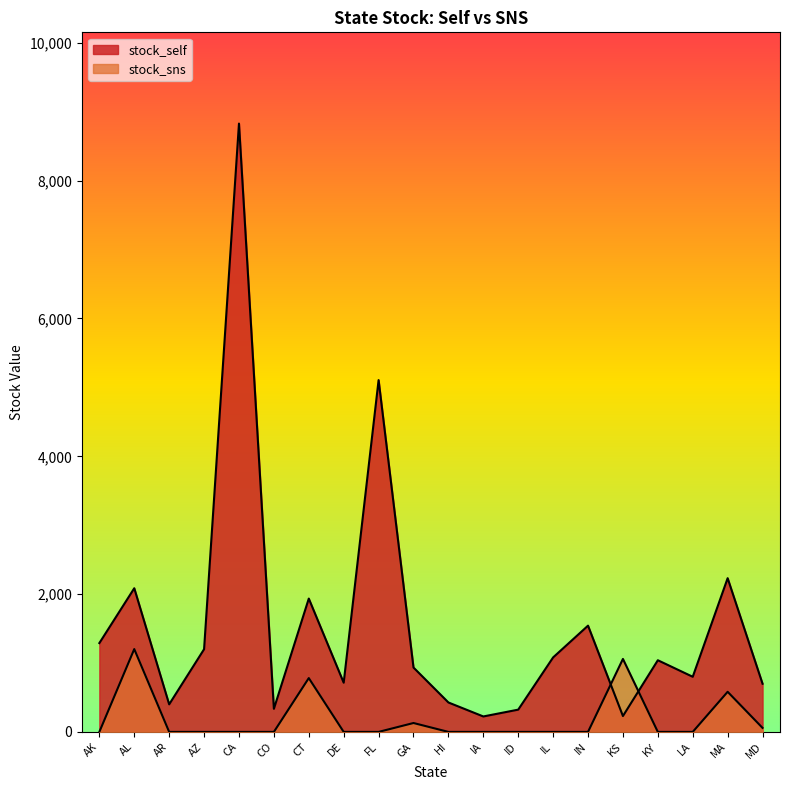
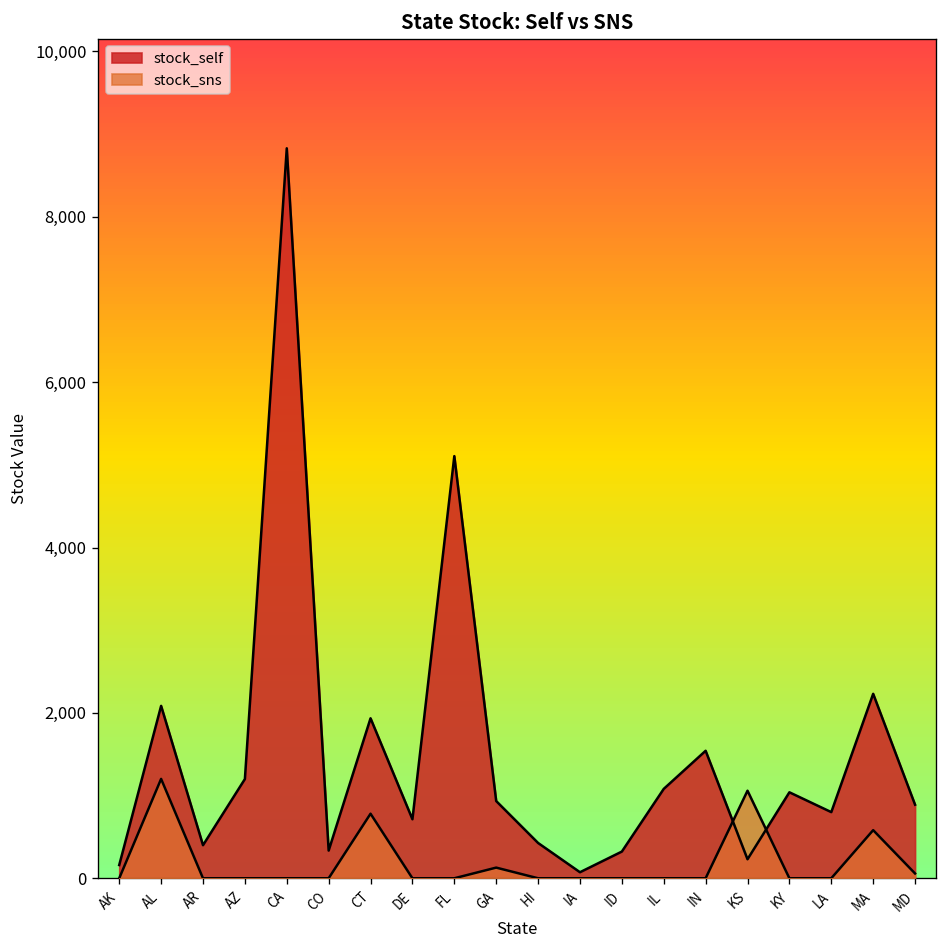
stock_self, AK: 1,300 -> 200
stock_self, IA: 200 -> 100
stock_self, MD: 700 -> 900
